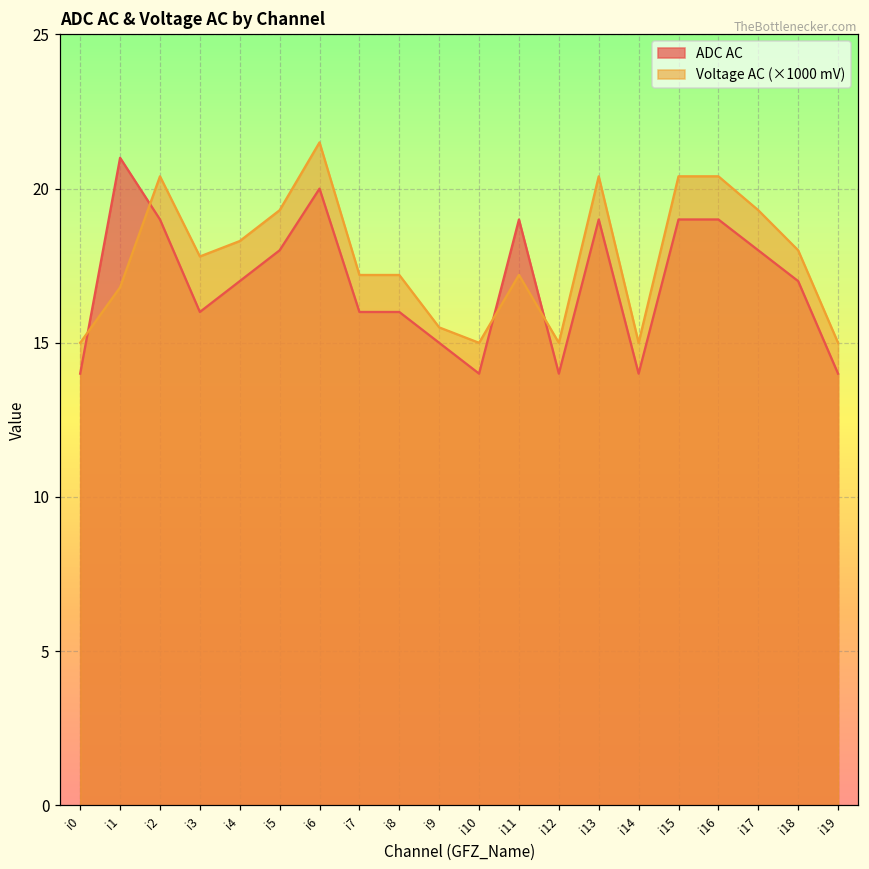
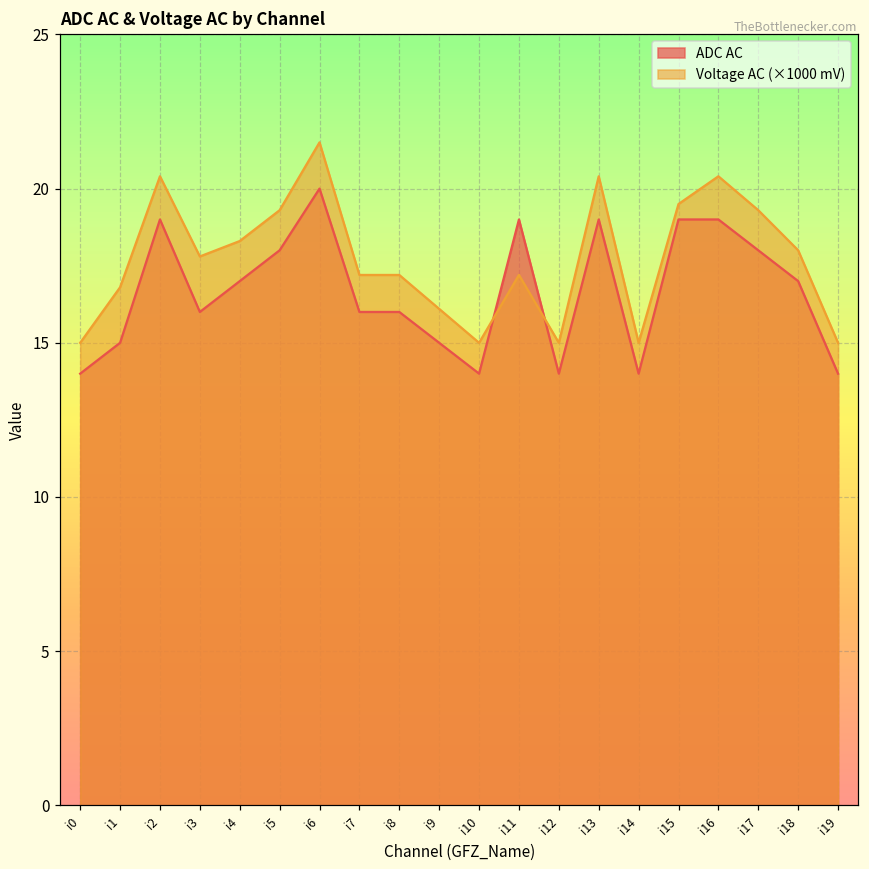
ADC AC, i1: 21 -> 15
Voltage AC (×1000 mV), i9: 15.5 -> 16.1
Voltage AC (×1000 mV), i15: 20.4 -> 19.5
